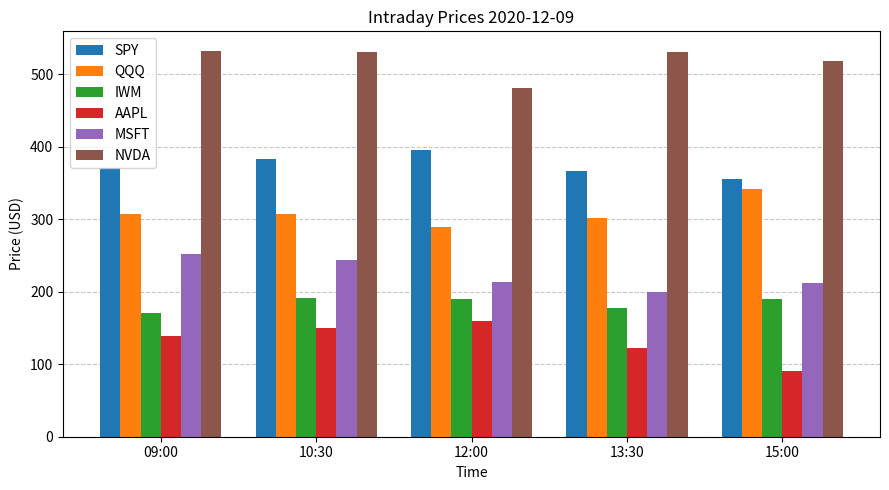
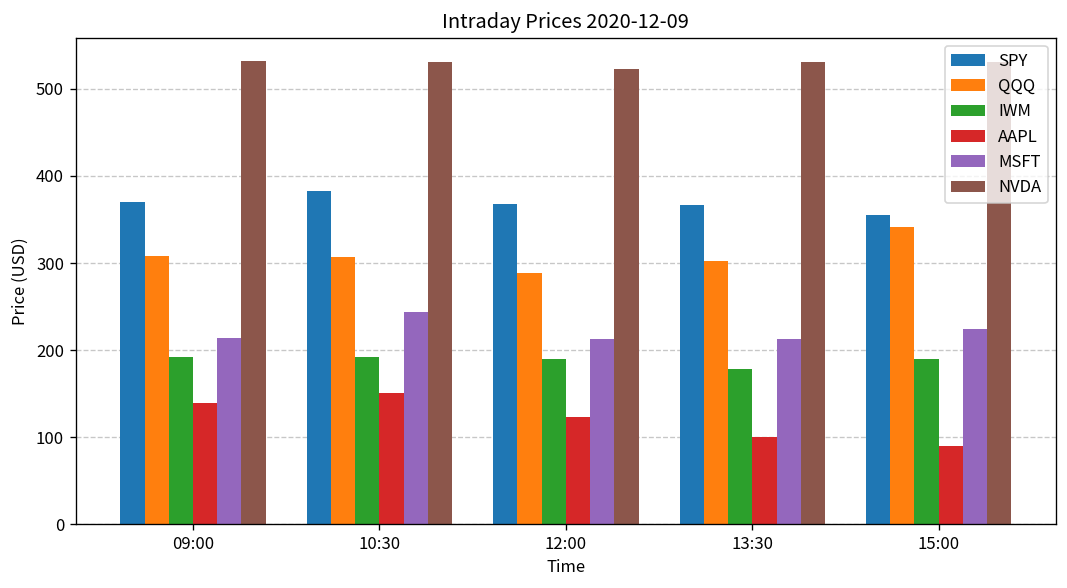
IWM, 09:00: 170 -> 190
MSFT, 09:00: 250 -> 210
SPY, 12:00: 400 -> 370
AAPL, 12:00: 160 -> 120
NVDA, 12:00: 480 -> 520
AAPL, 13:30: 120 -> 100
MSFT, 13:30: 200 -> 210
MSFT, 15:00: 210 -> 220
NVDA, 15:00: 520 -> 530
